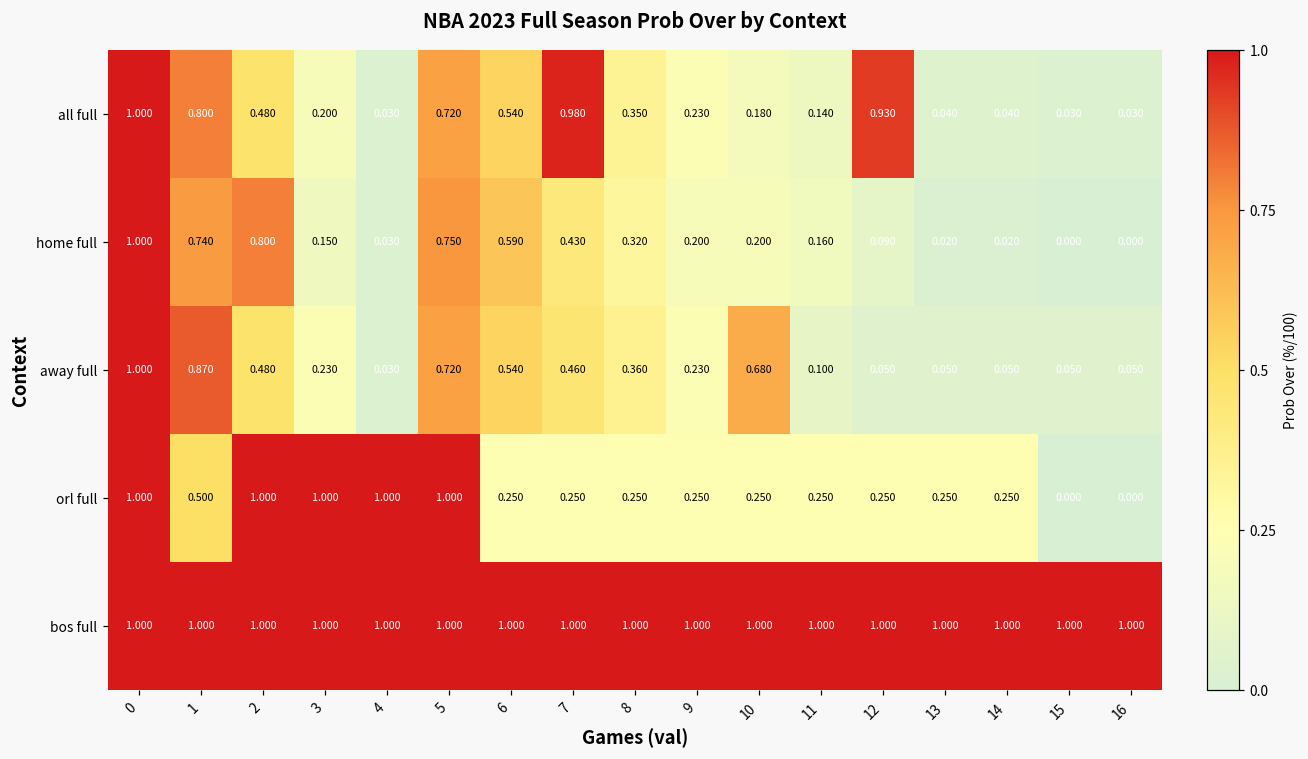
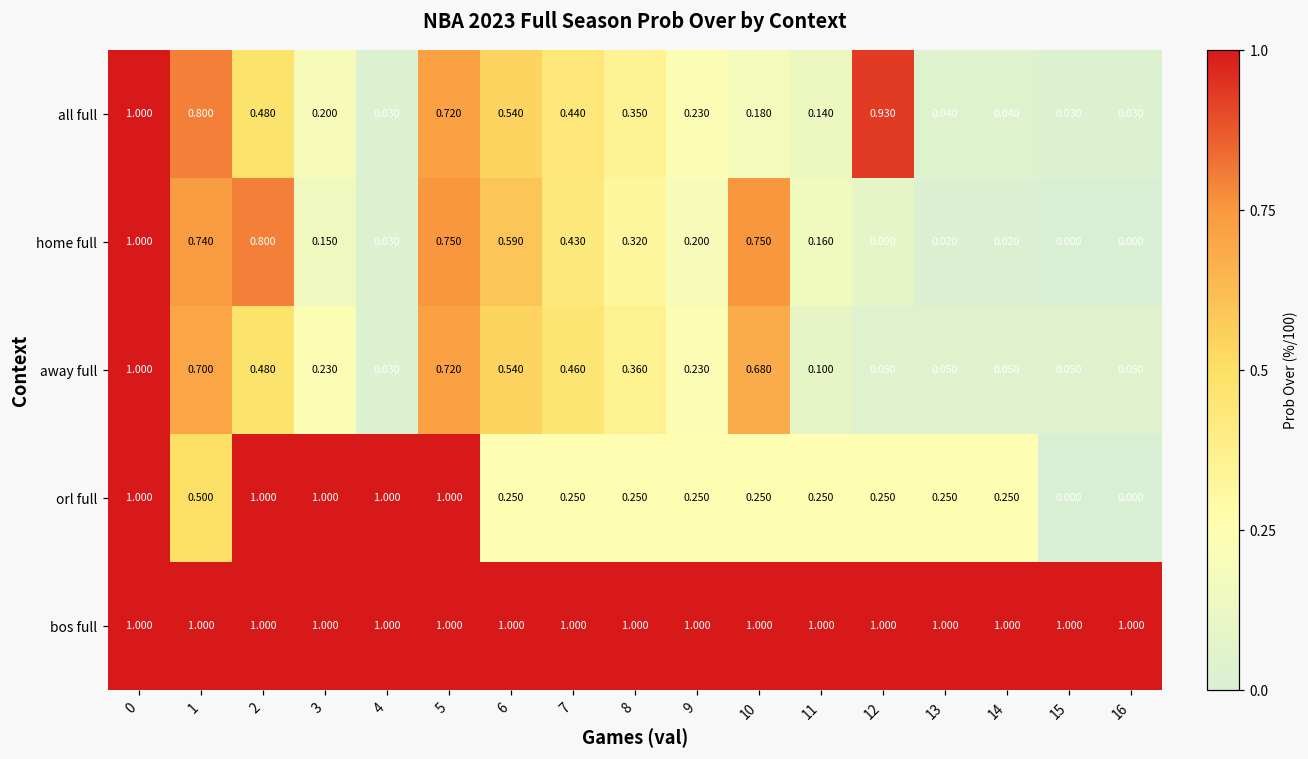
all full, 7: 0.980 -> 0.440
home full, 10: 0.200 -> 0.750
away full, 1: 0.870 -> 0.700
